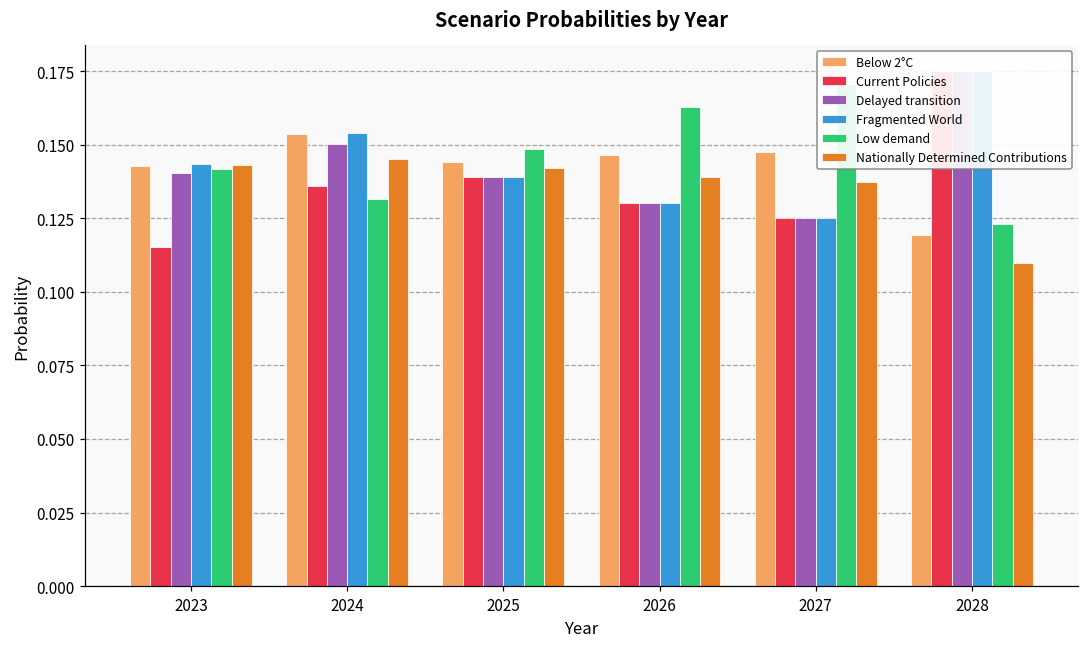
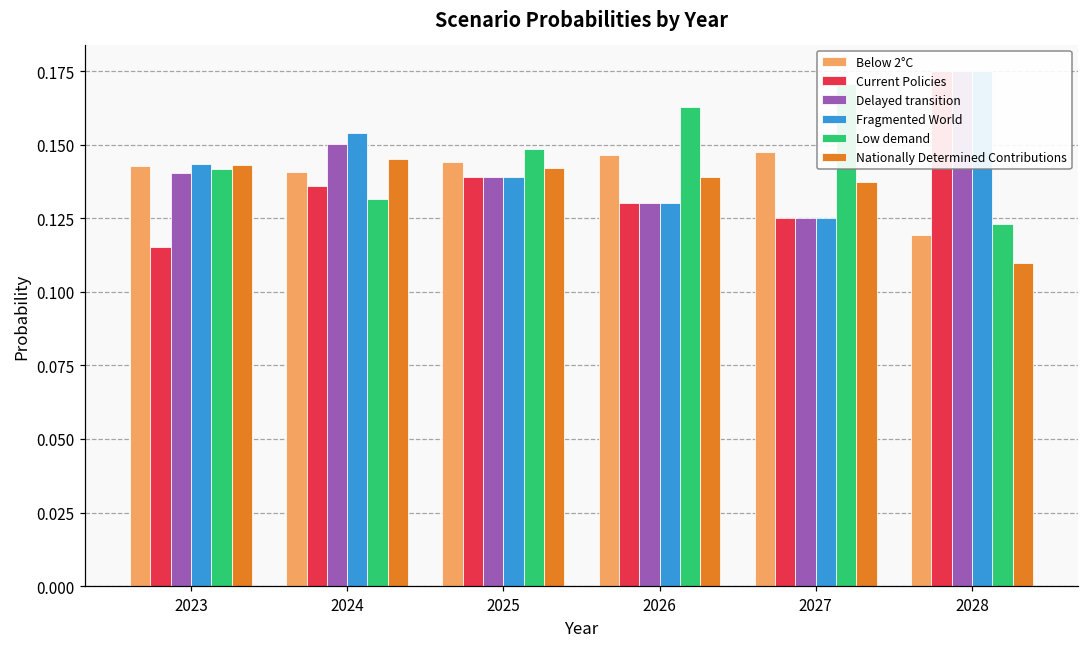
Below 2°C, 2024: 0.153 -> 0.141
